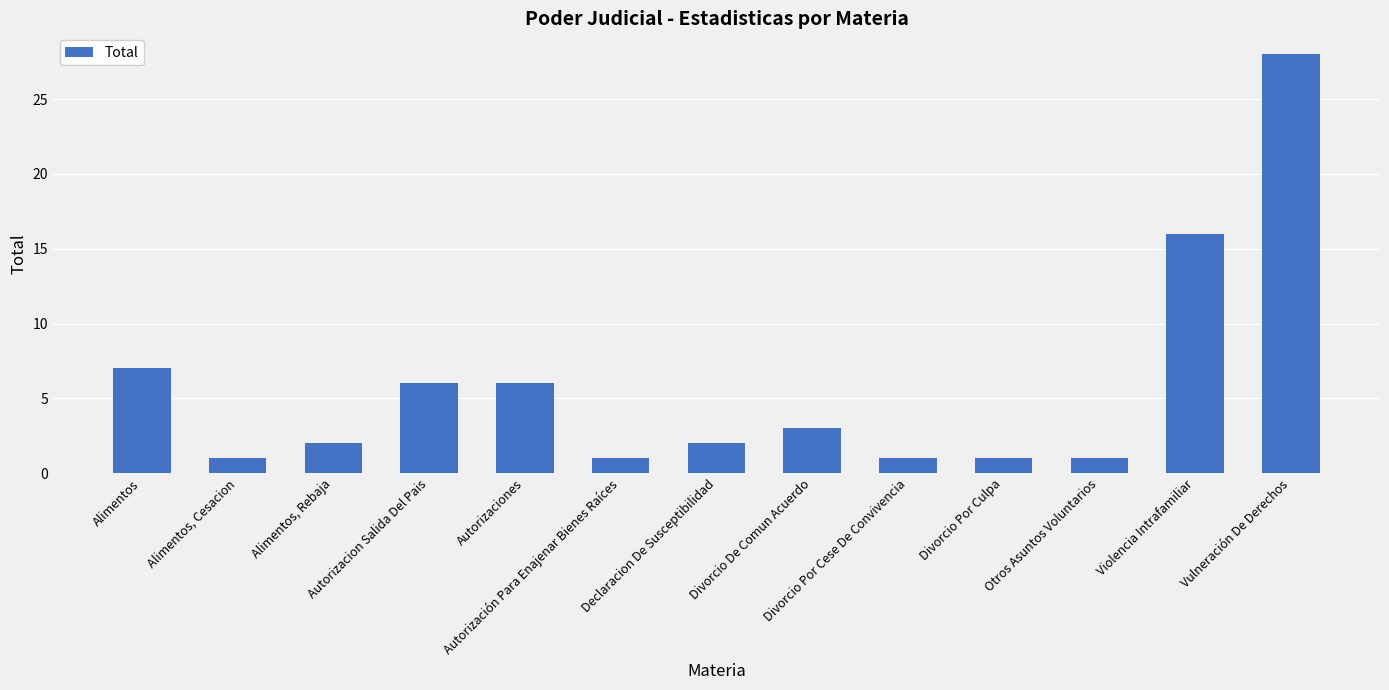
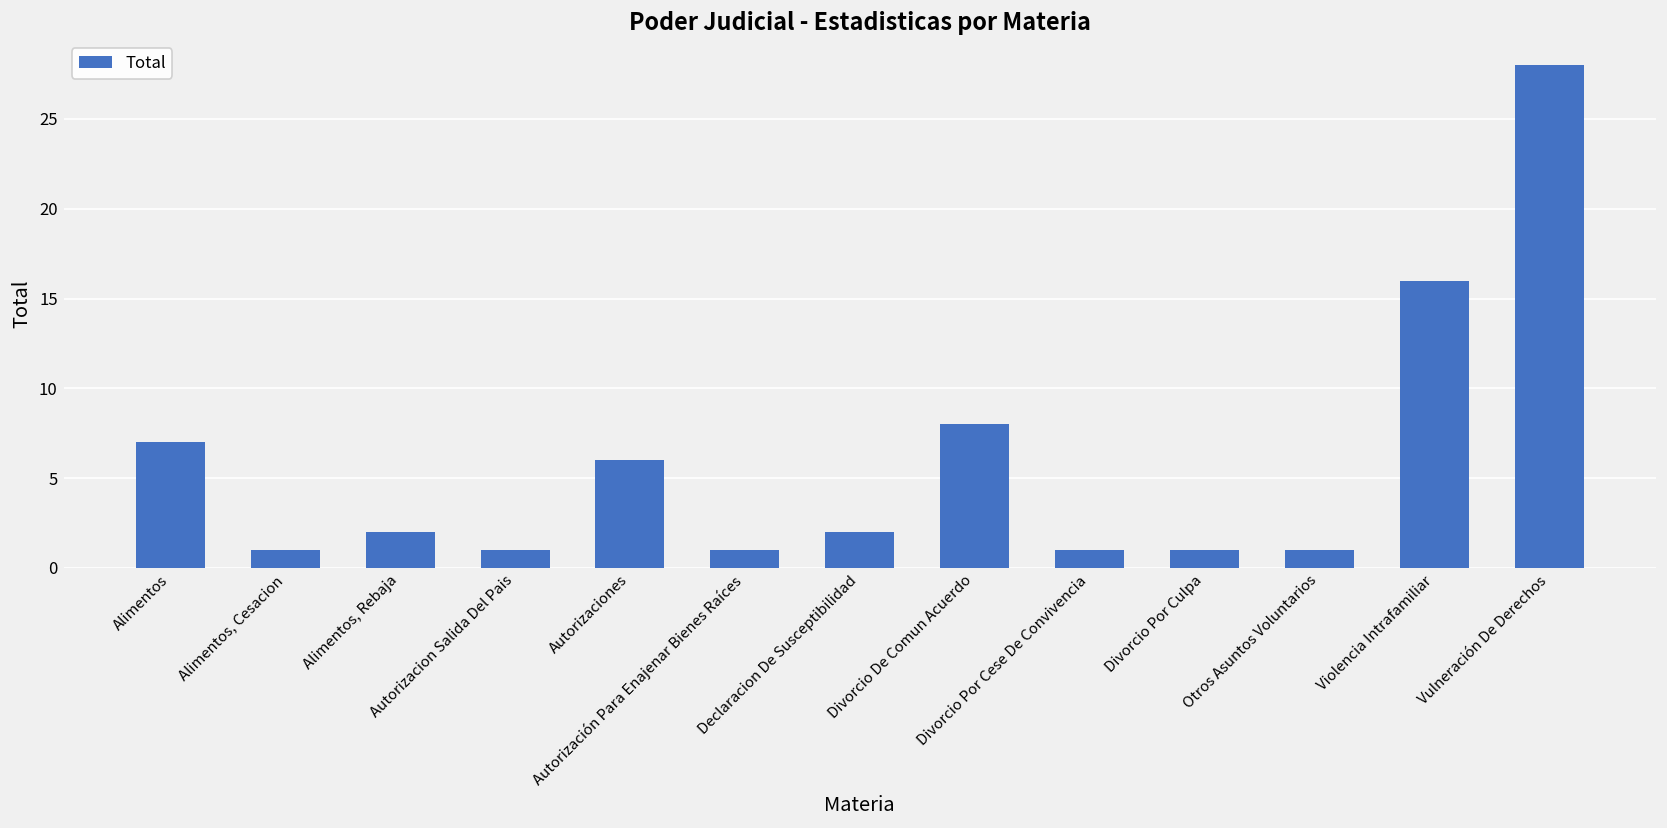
Autorizacion Salida Del Pais: 6 -> 1
Divorcio De Comun Acuerdo: 3 -> 8
